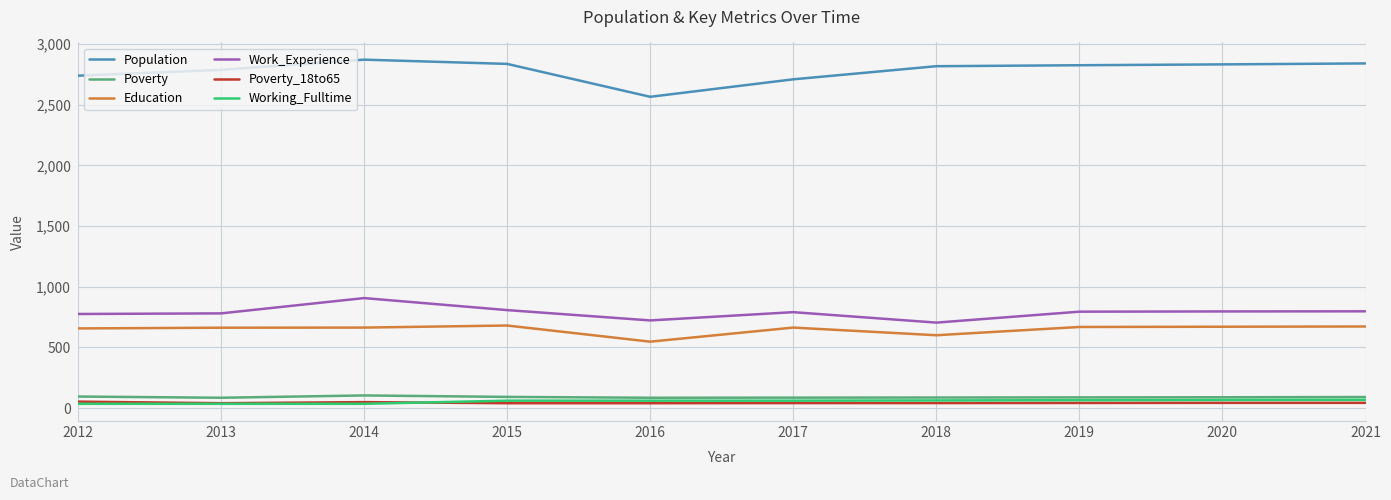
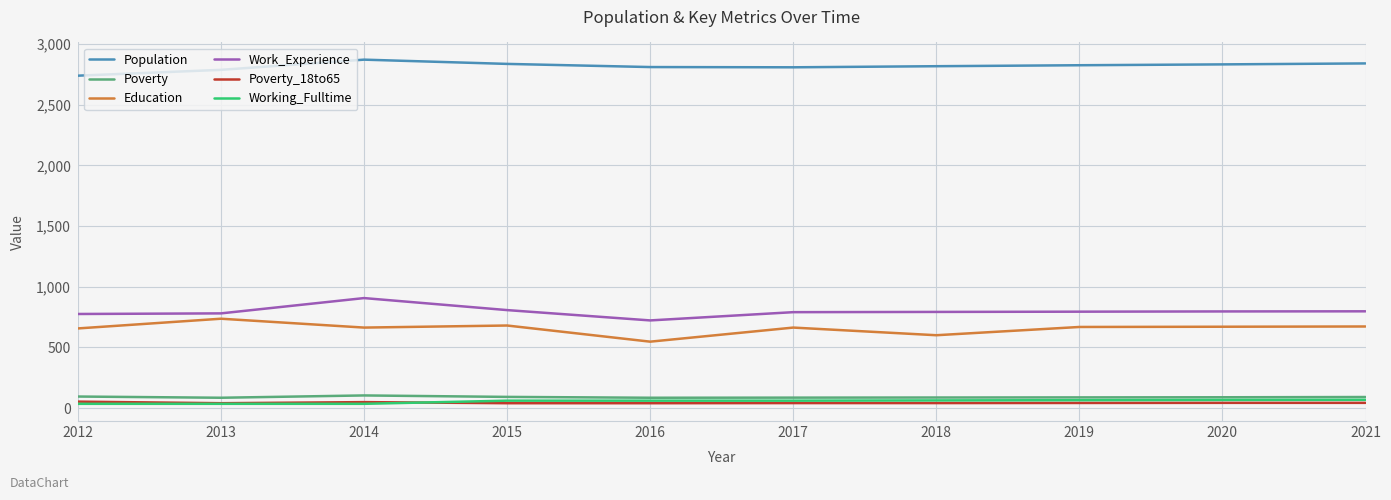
Education, 2013: 660 -> 740
Population, 2016: 2,570 -> 2,810
Population, 2017: 2,710 -> 2,810
Work_Experience, 2018: 710 -> 790
